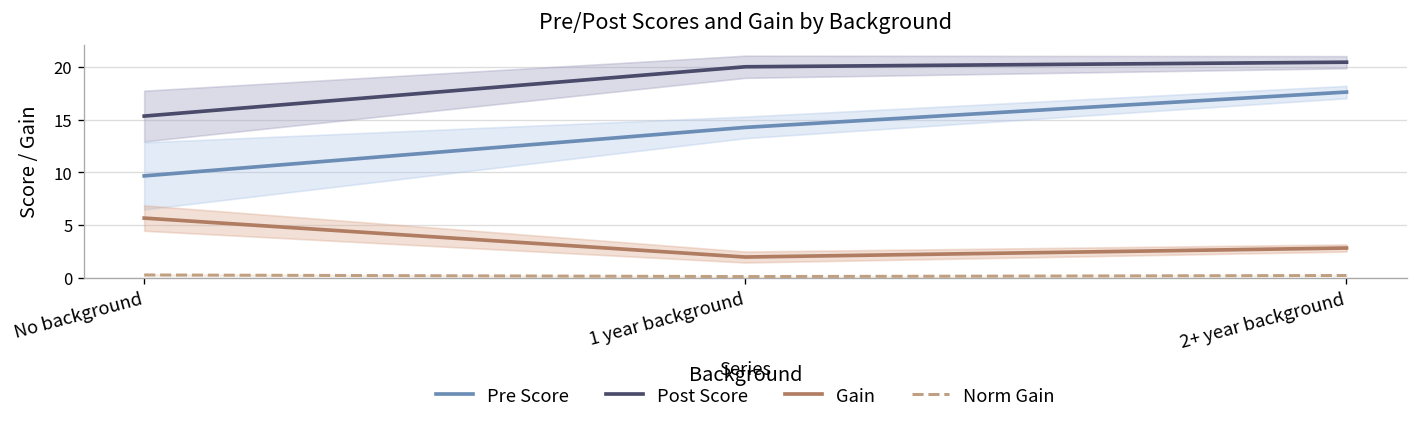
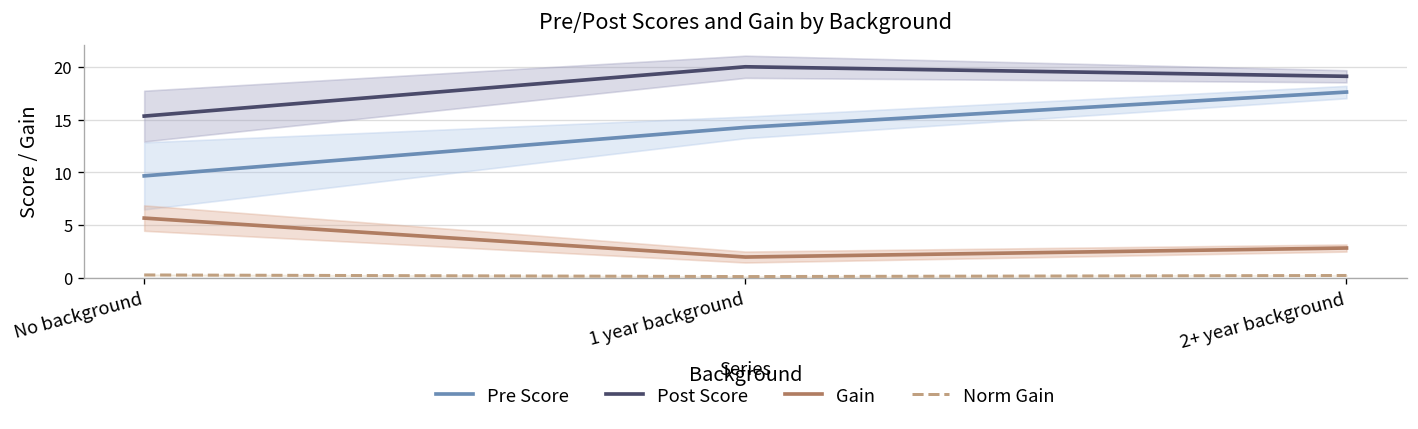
Post Score, 2+ year background: 20 -> 19
